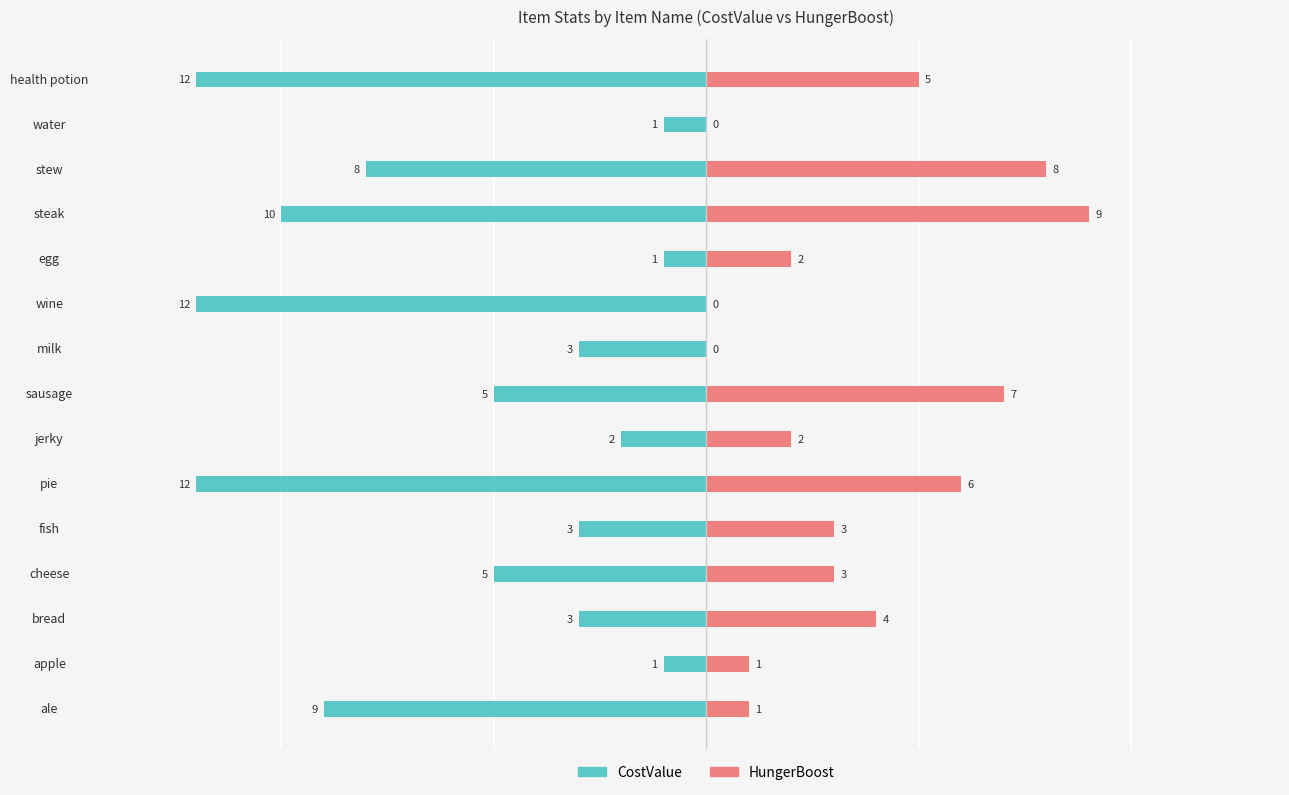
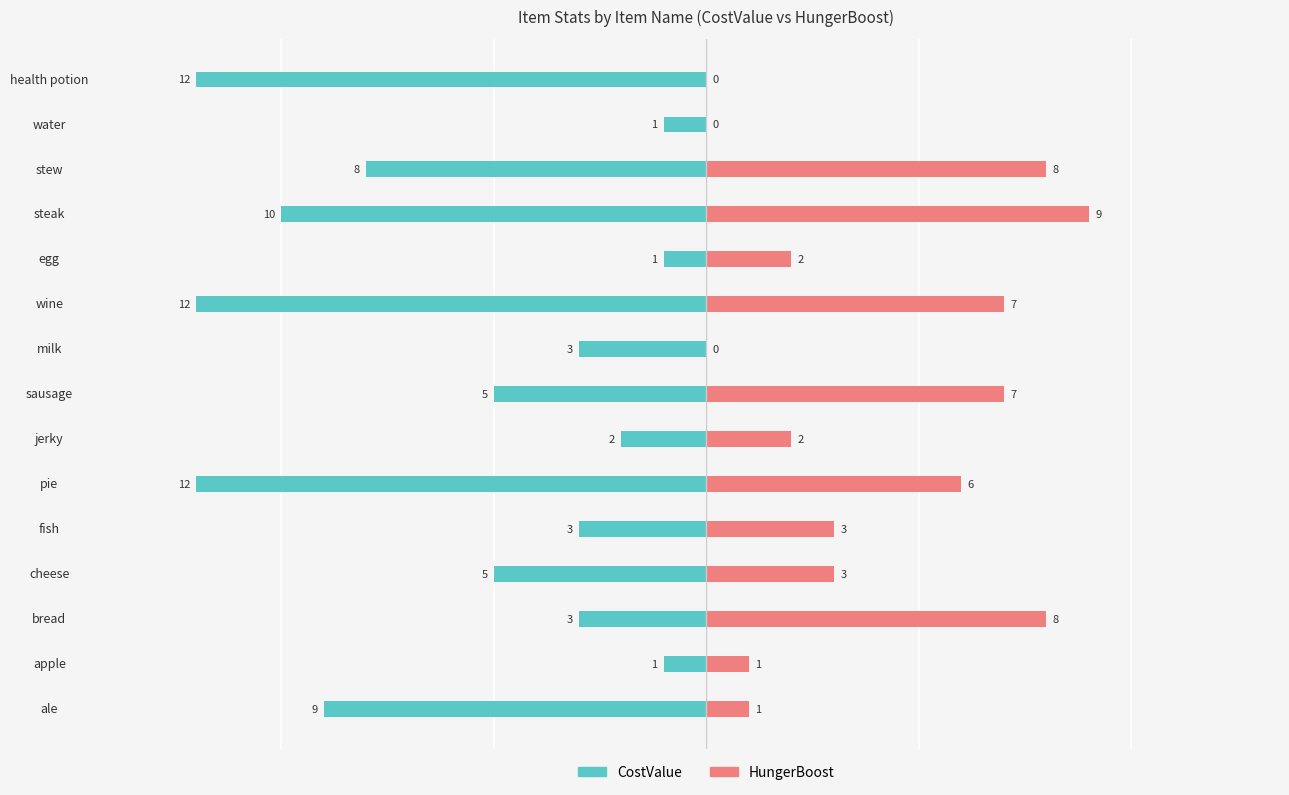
HungerBoost, health potion: 5 -> 0
HungerBoost, wine: 0 -> 7
HungerBoost, bread: 4 -> 8
